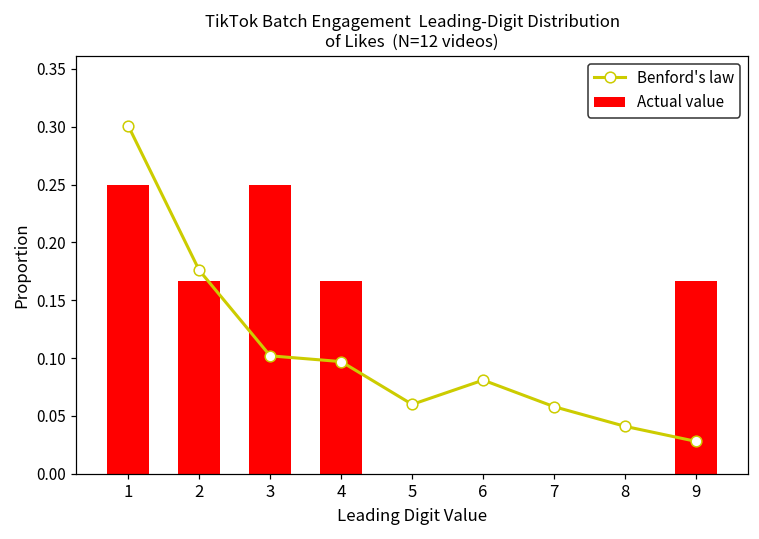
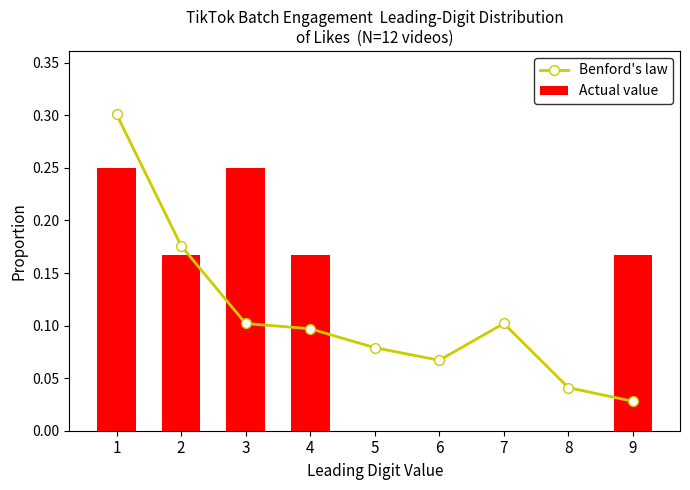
Benford's law, 5: 0.060 -> 0.079
Benford's law, 6: 0.081 -> 0.067
Benford's law, 7: 0.058 -> 0.102
